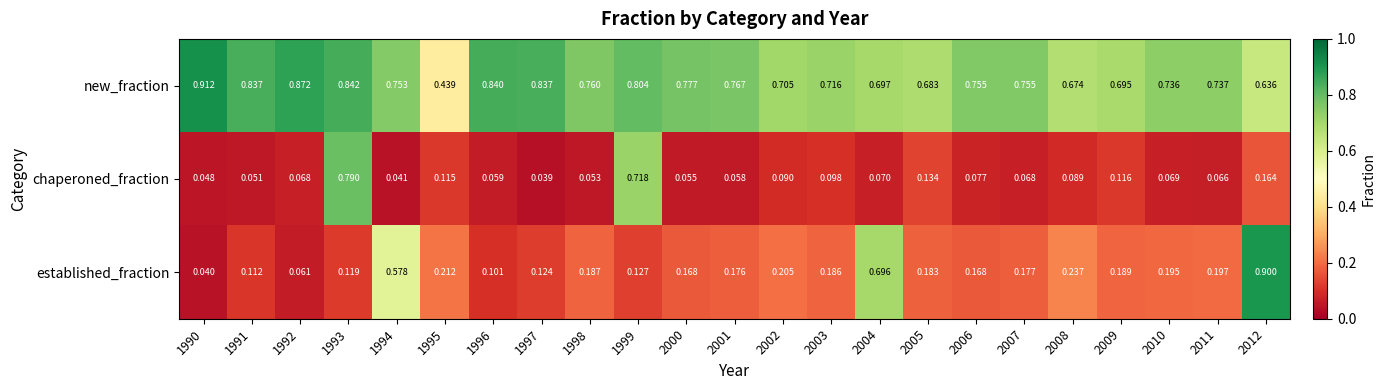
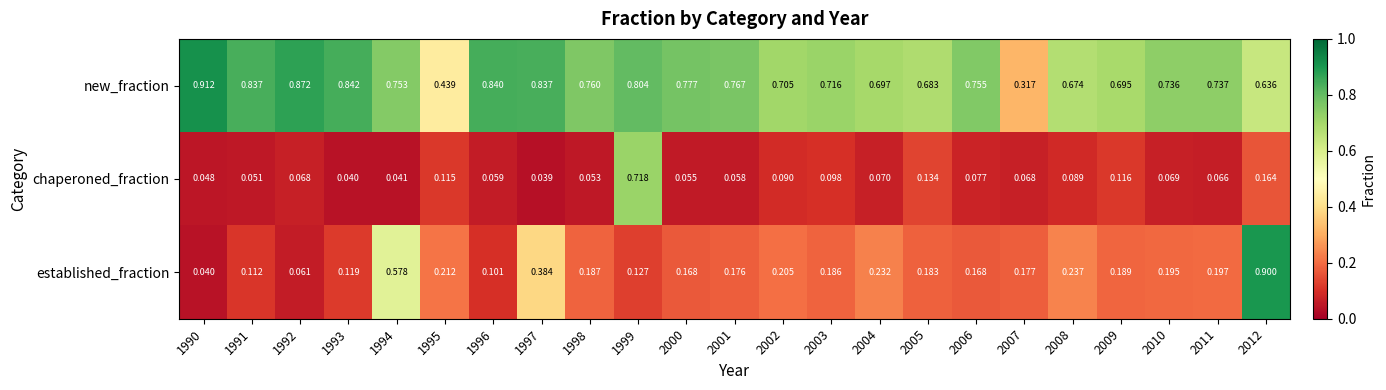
new_fraction, 2007: 0.755 -> 0.317
chaperoned_fraction, 1993: 0.790 -> 0.040
established_fraction, 1997: 0.124 -> 0.384
established_fraction, 2004: 0.696 -> 0.232
